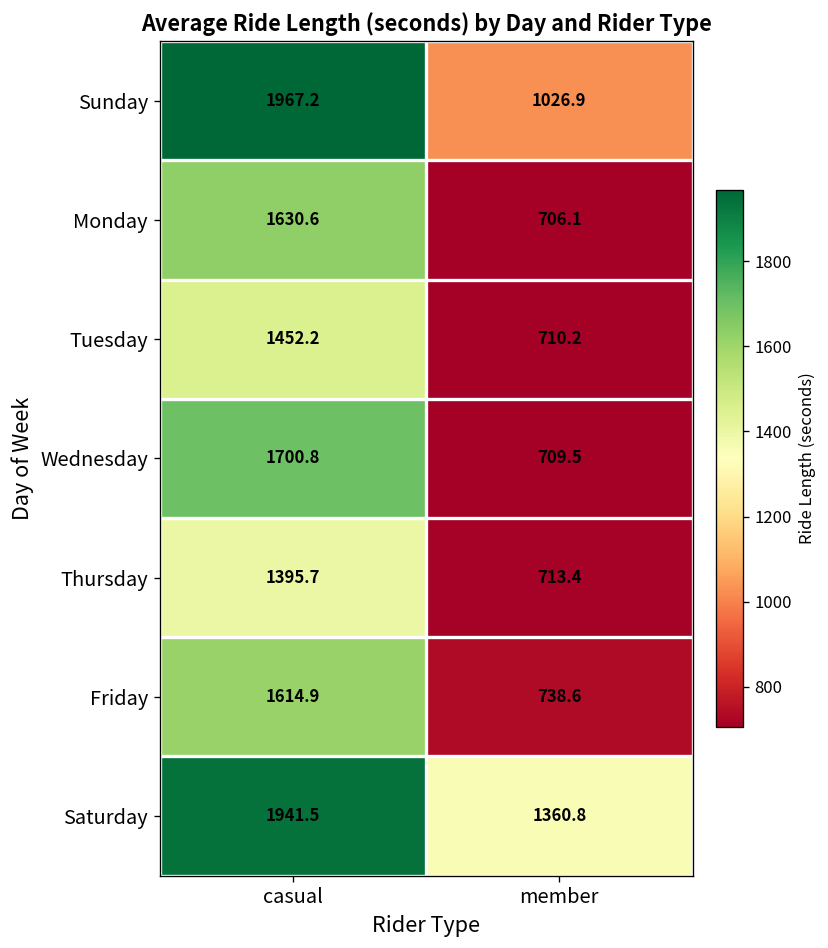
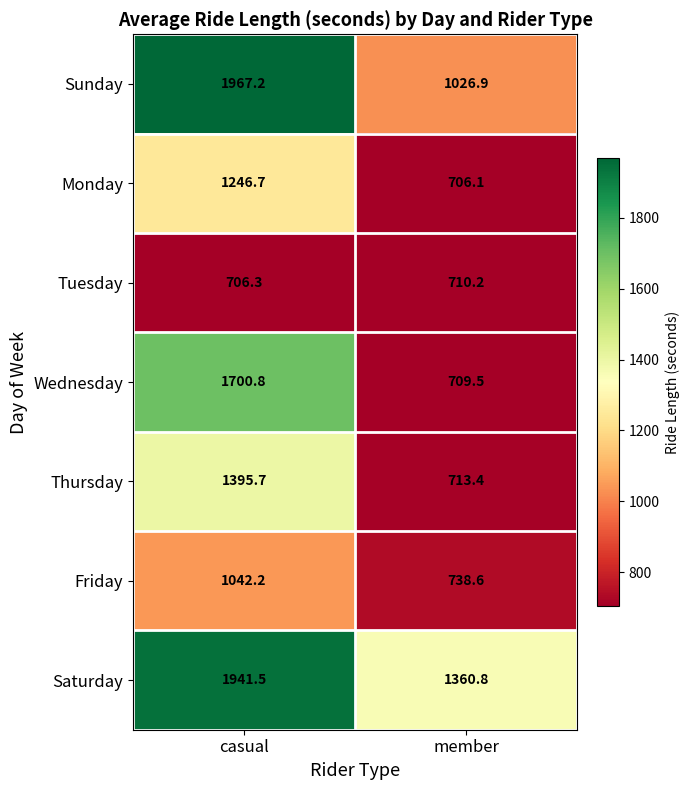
Monday, casual: 1630.6 -> 1246.7
Tuesday, casual: 1452.2 -> 706.3
Friday, casual: 1614.9 -> 1042.2
